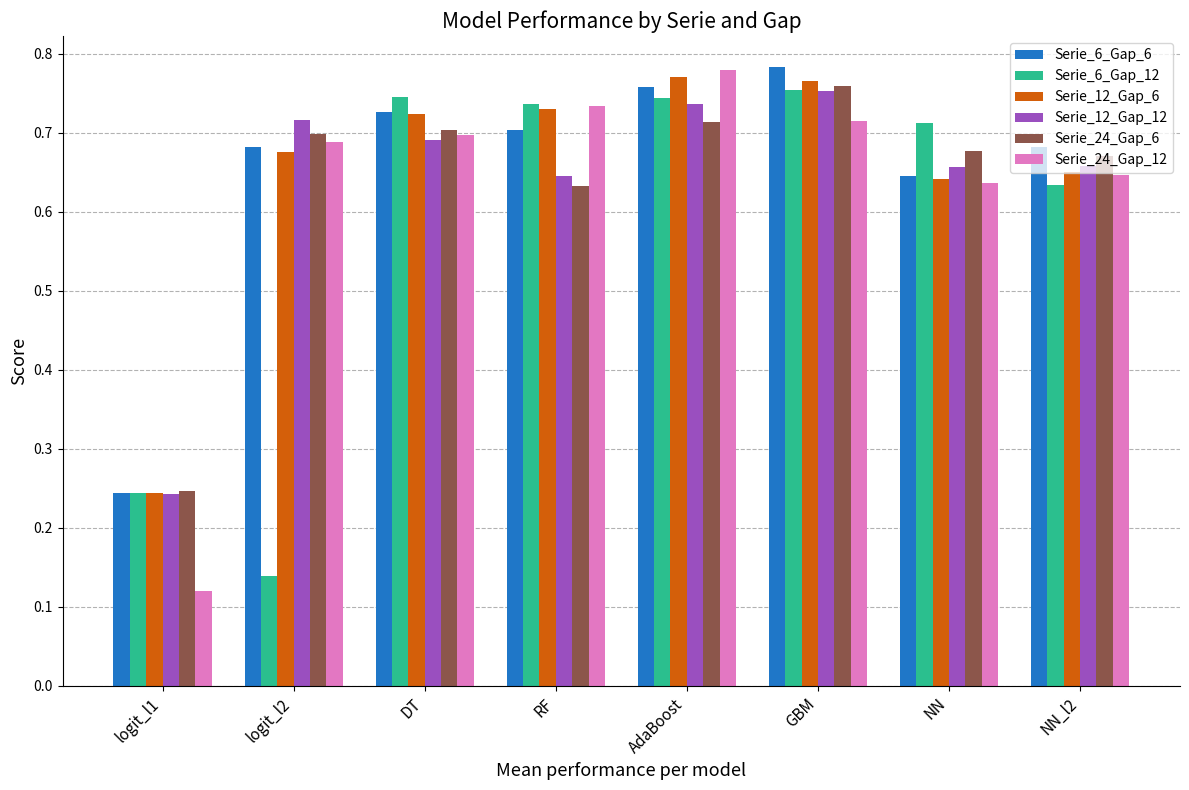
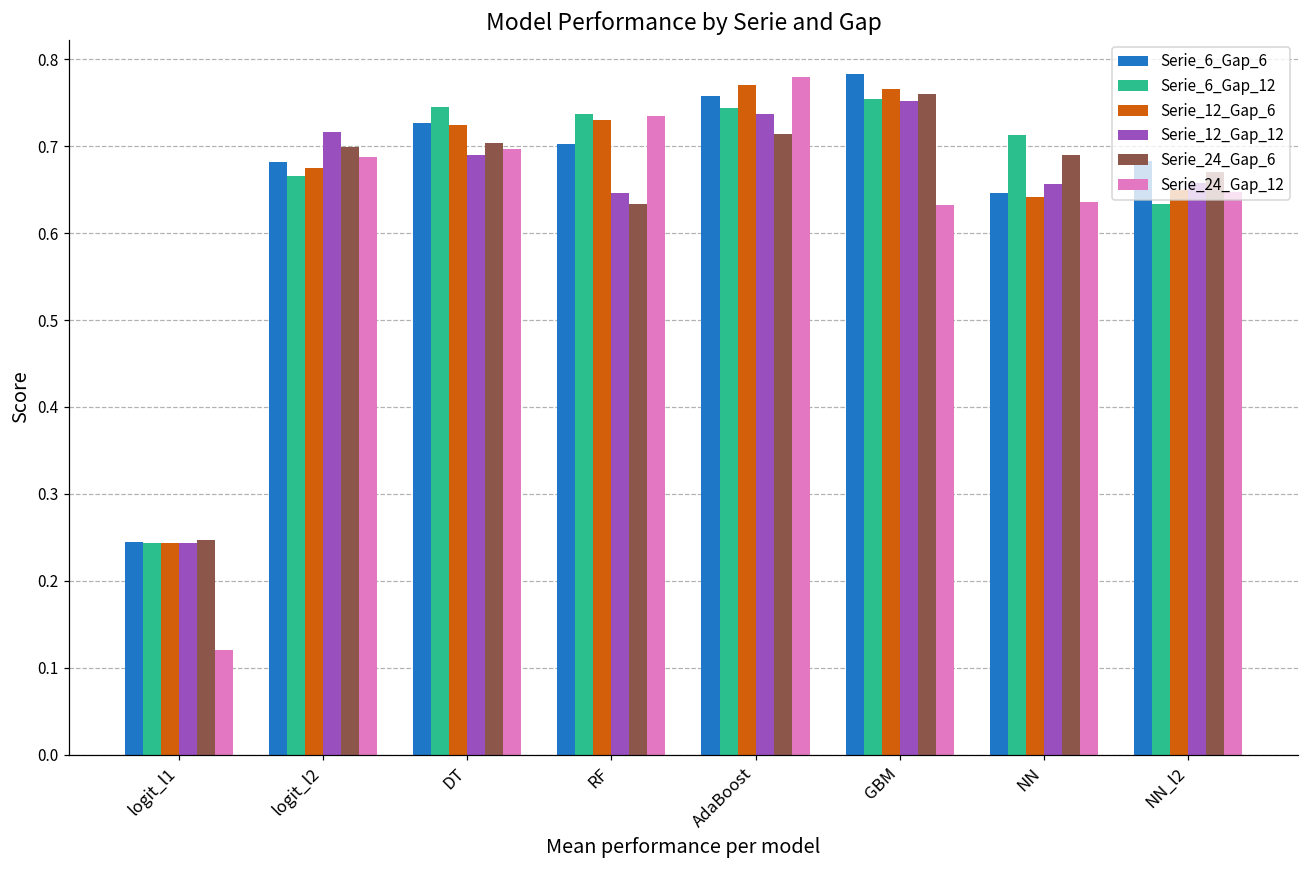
Serie_6_Gap_12, logit_l2: 0.14 -> 0.67
Serie_24_Gap_12, GBM: 0.72 -> 0.63
Serie_24_Gap_6, NN: 0.68 -> 0.69
